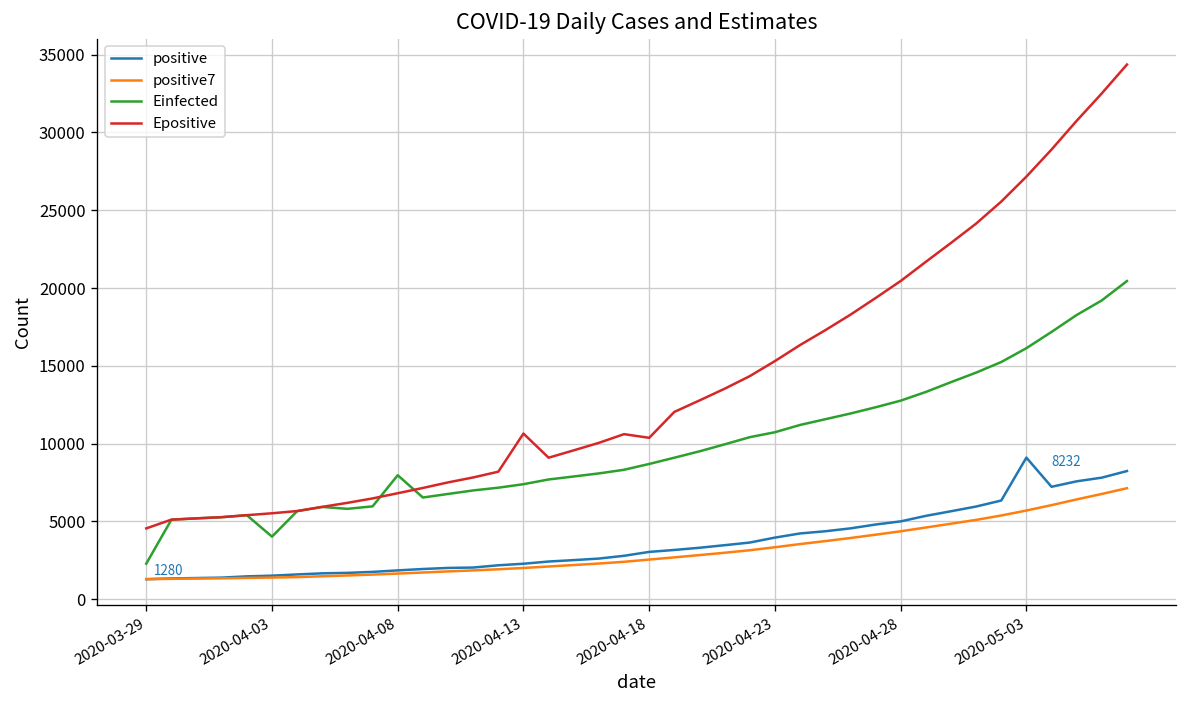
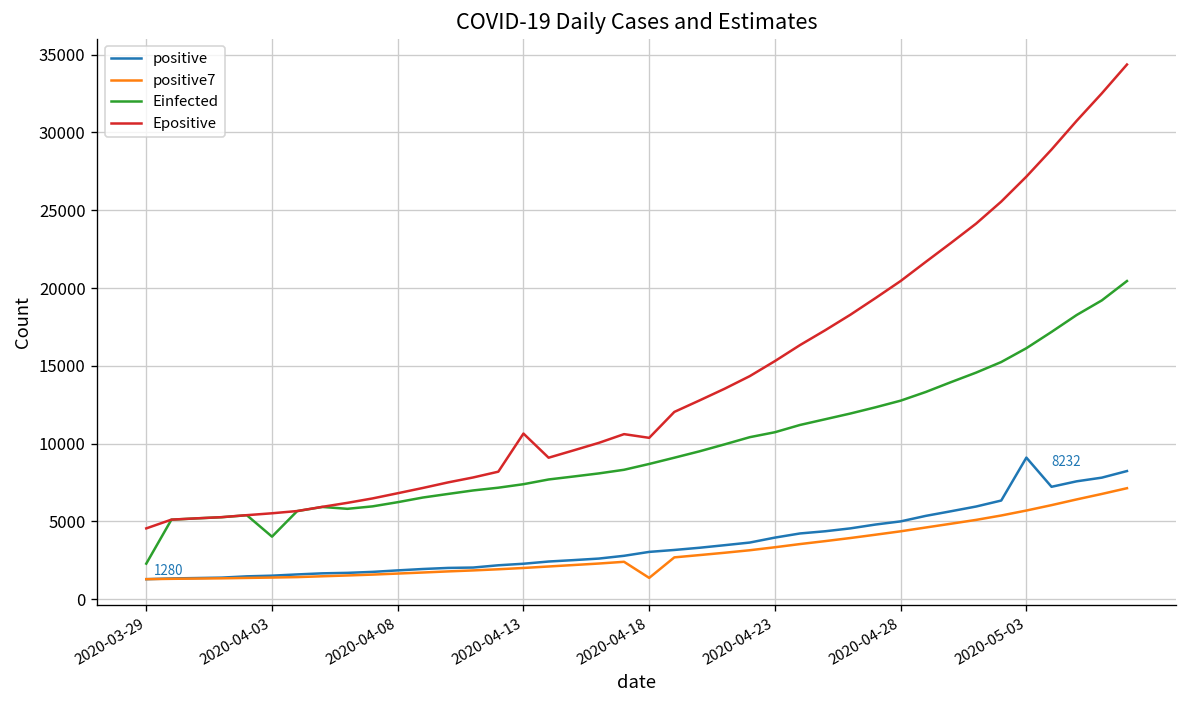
Einfected, 2020-04-08: 8000 -> 6200
positive7, 2020-04-18: 2500 -> 1400
